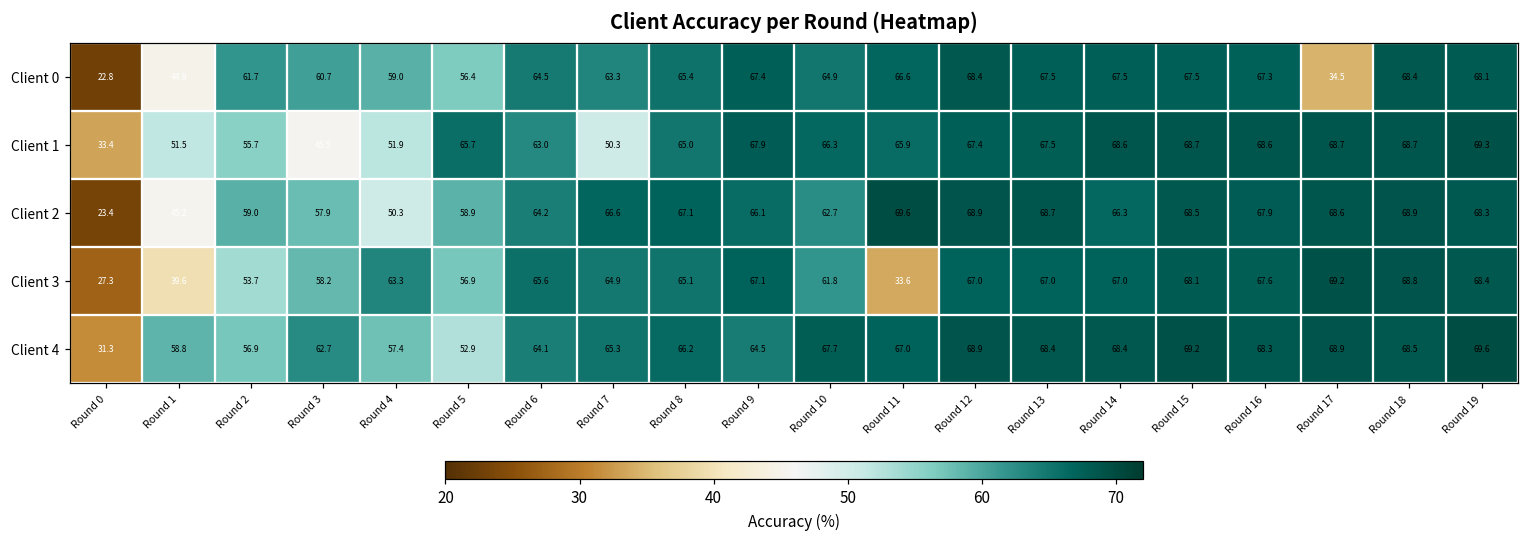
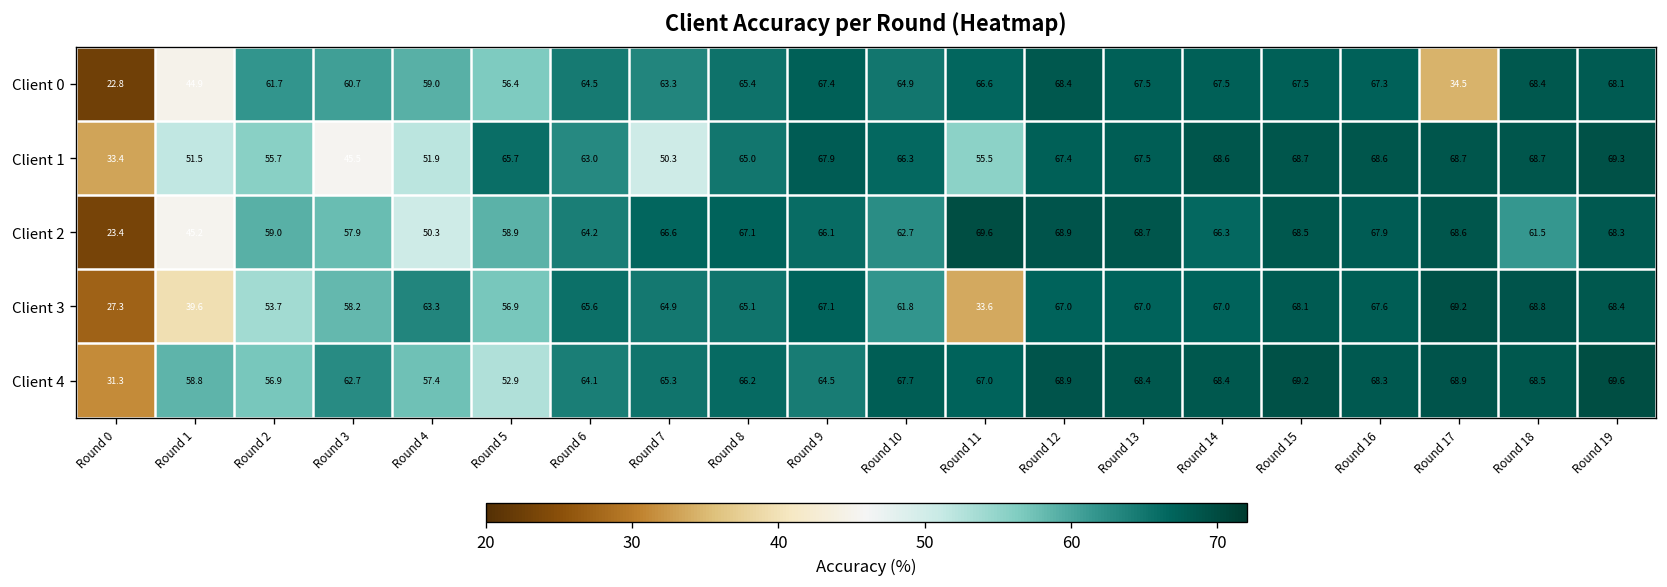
Client 1, Round 11: 65.9 -> 55.5
Client 2, Round 18: 68.9 -> 61.5
